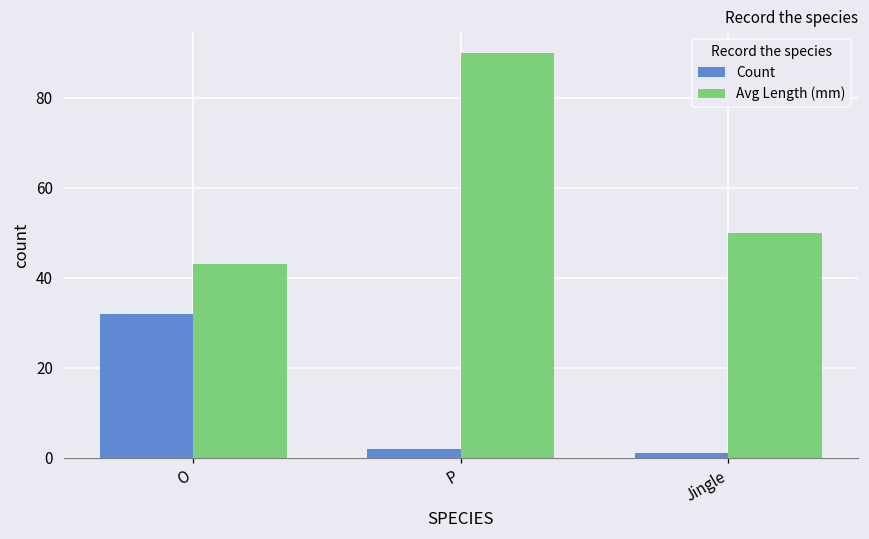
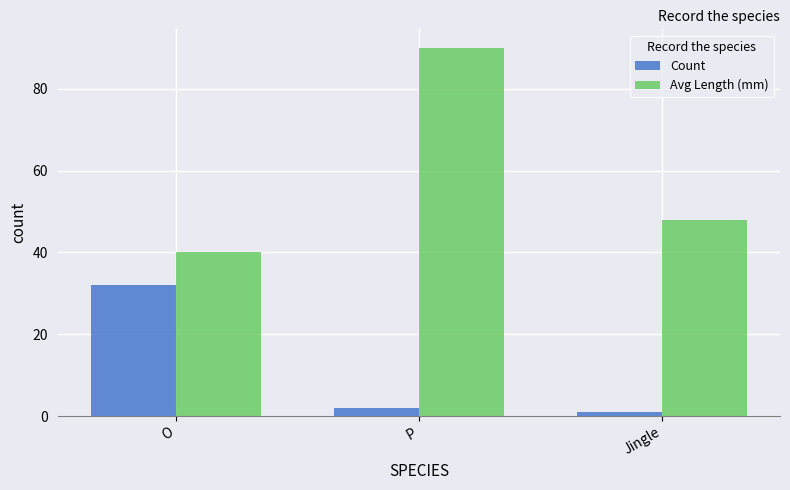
Avg Length (mm), O: 43 -> 40
Avg Length (mm), Jingle: 50 -> 48
